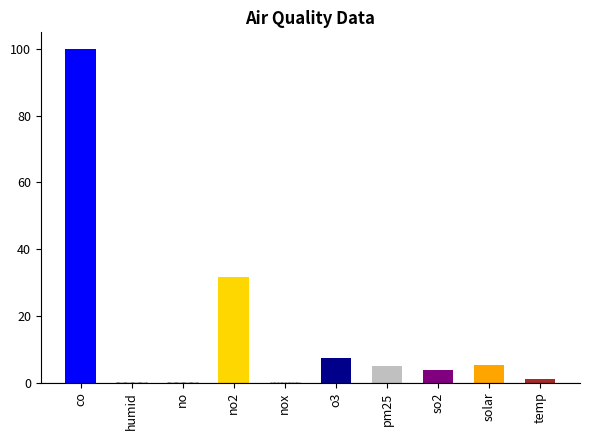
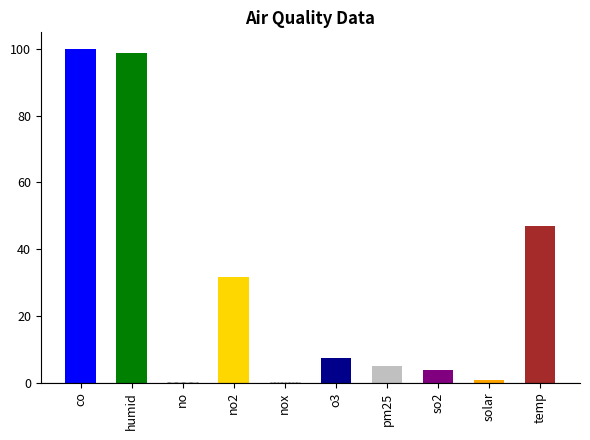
humid: 0 -> 99
solar: 5 -> 1
temp: 1 -> 47
